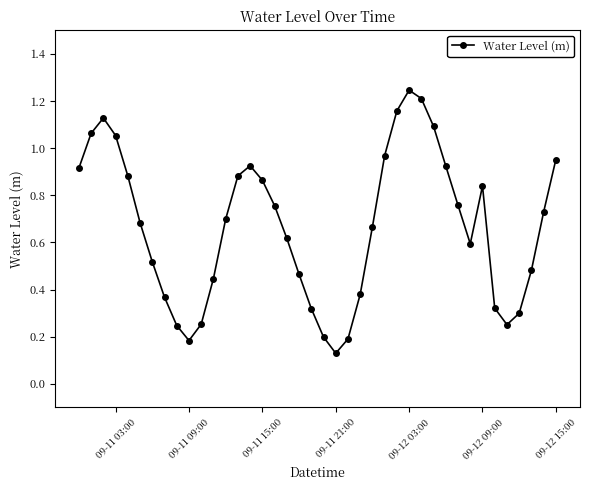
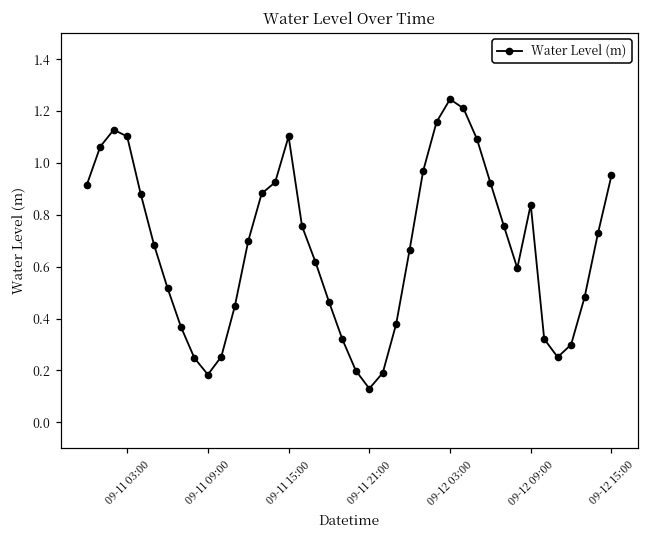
09-11 03:00: 1.05 -> 1.10
09-11 15:00: 0.86 -> 1.10
